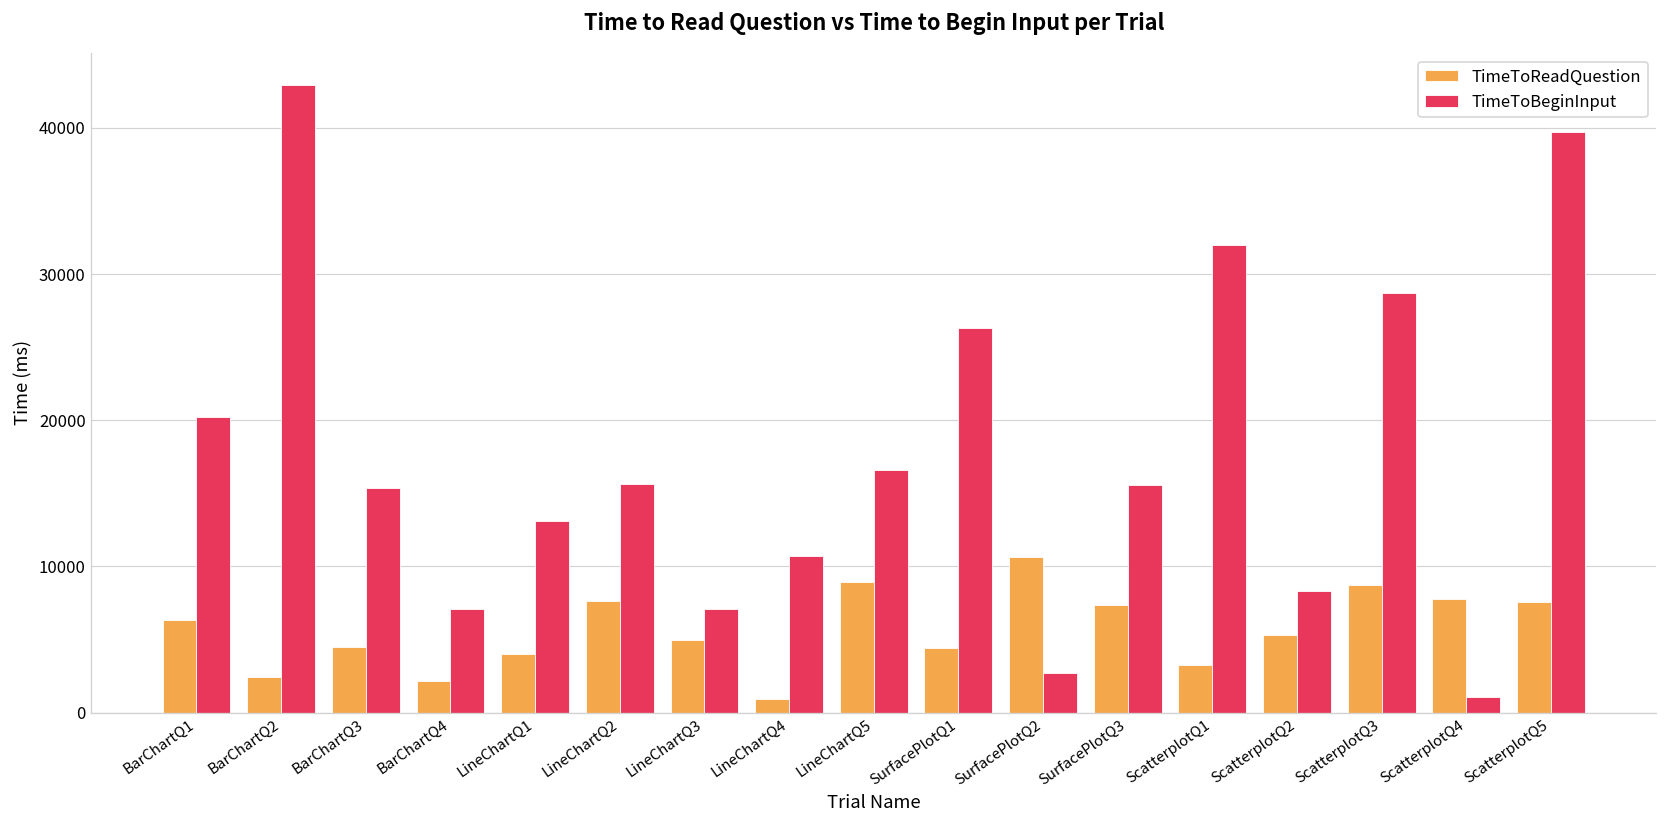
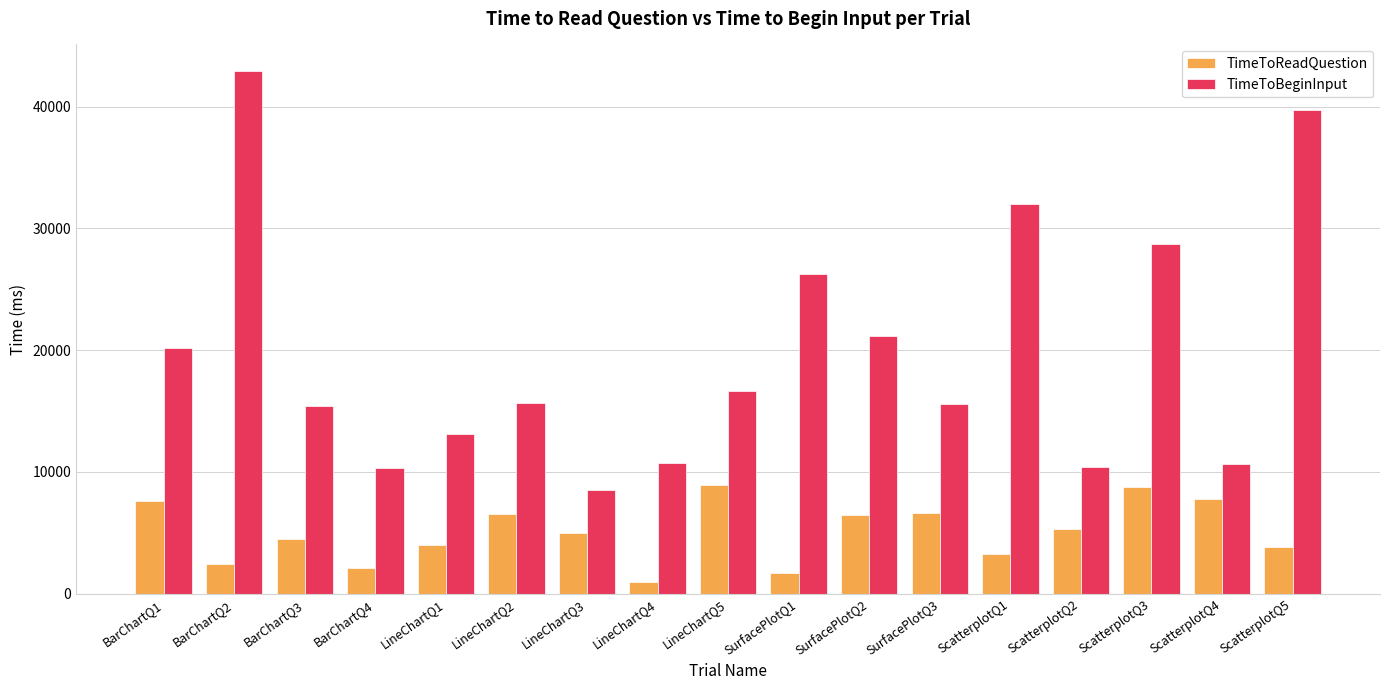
TimeToReadQuestion, BarChartQ1: 6300 -> 7600
TimeToBeginInput, BarChartQ4: 7100 -> 10300
TimeToReadQuestion, LineChartQ2: 7600 -> 6500
TimeToBeginInput, LineChartQ3: 7100 -> 8600
TimeToReadQuestion, SurfacePlotQ1: 4400 -> 1700
TimeToReadQuestion, SurfacePlotQ2: 10600 -> 6400
TimeToBeginInput, SurfacePlotQ2: 2700 -> 21200
TimeToReadQuestion, SurfacePlotQ3: 7300 -> 6600
TimeToBeginInput, ScatterplotQ2: 8300 -> 10400
TimeToBeginInput, ScatterplotQ4: 1100 -> 10700
TimeToReadQuestion, ScatterplotQ5: 7600 -> 3800
